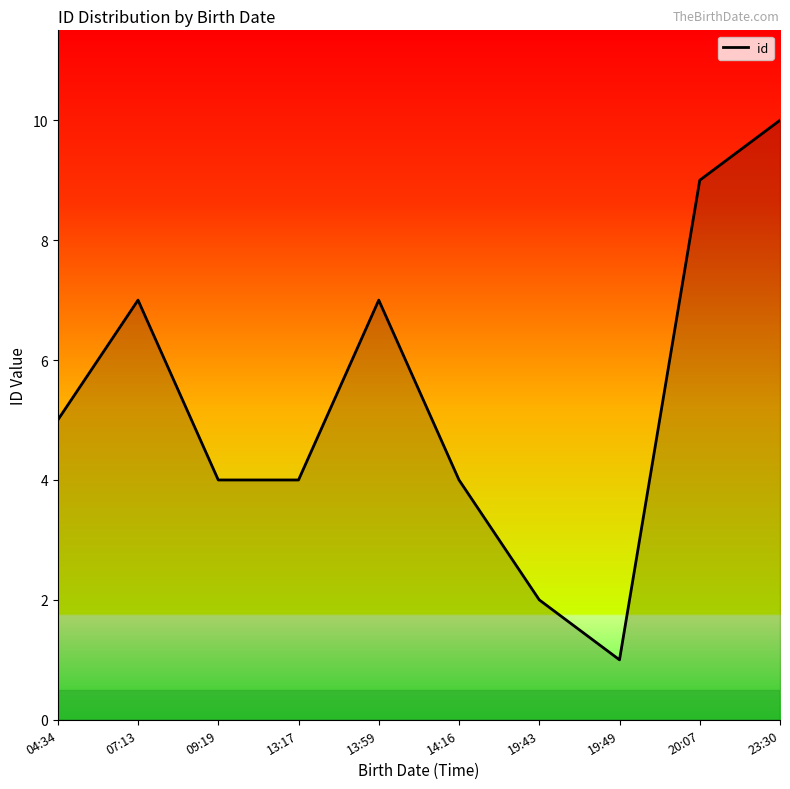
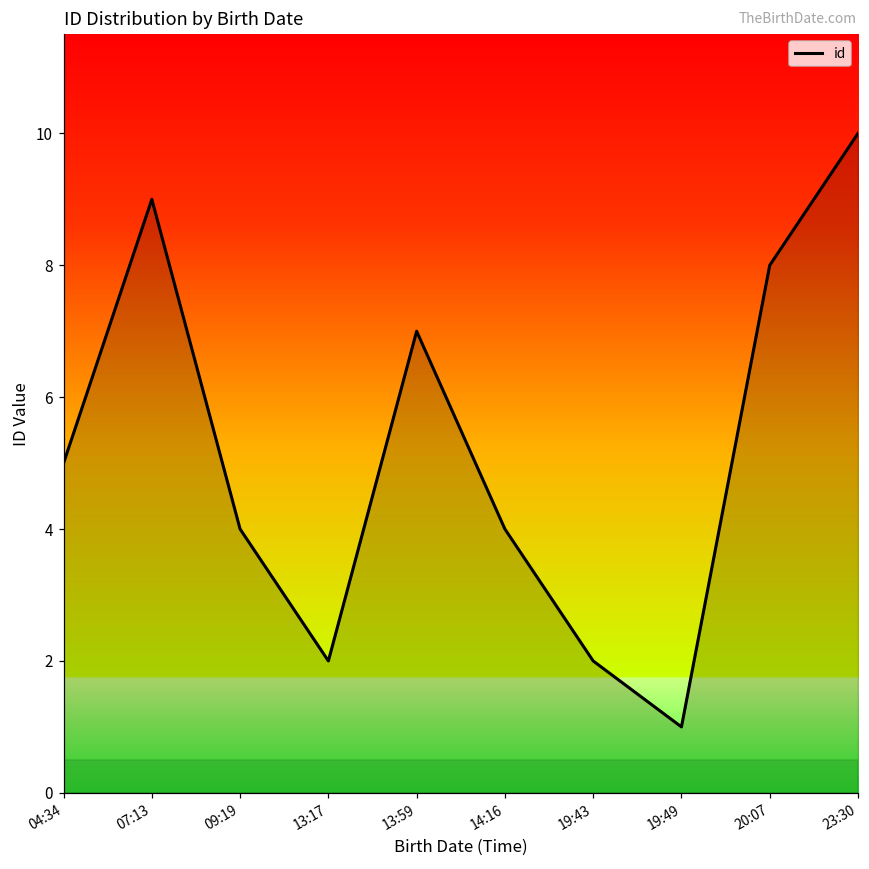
07:13: 7 -> 9
13:17: 4 -> 2
20:07: 9 -> 8
